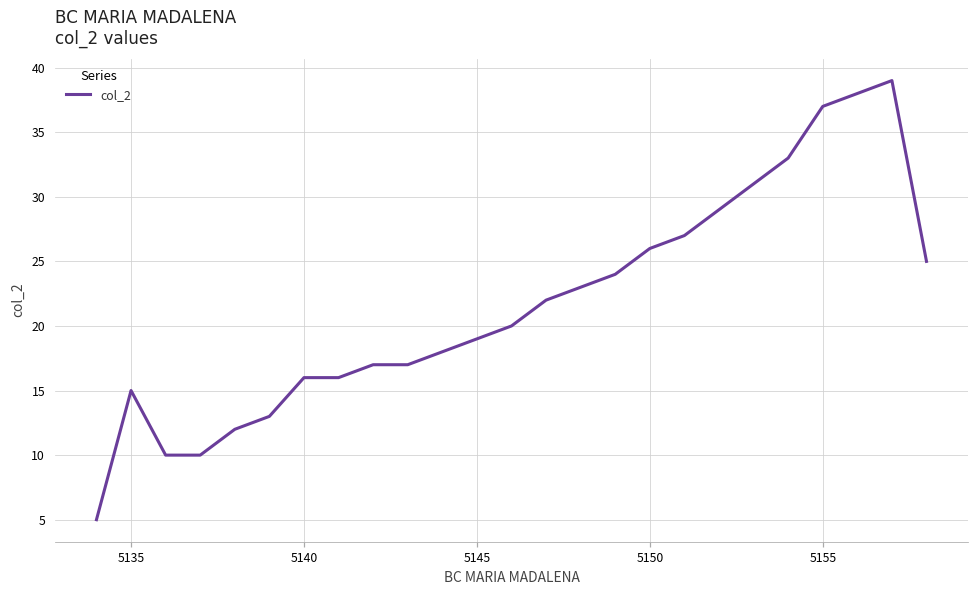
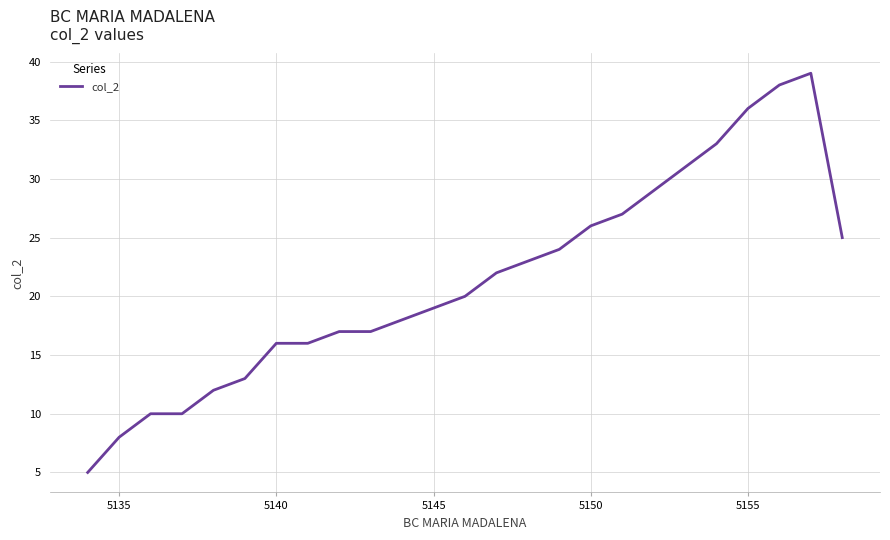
5135: 15 -> 8
5155: 37 -> 36
